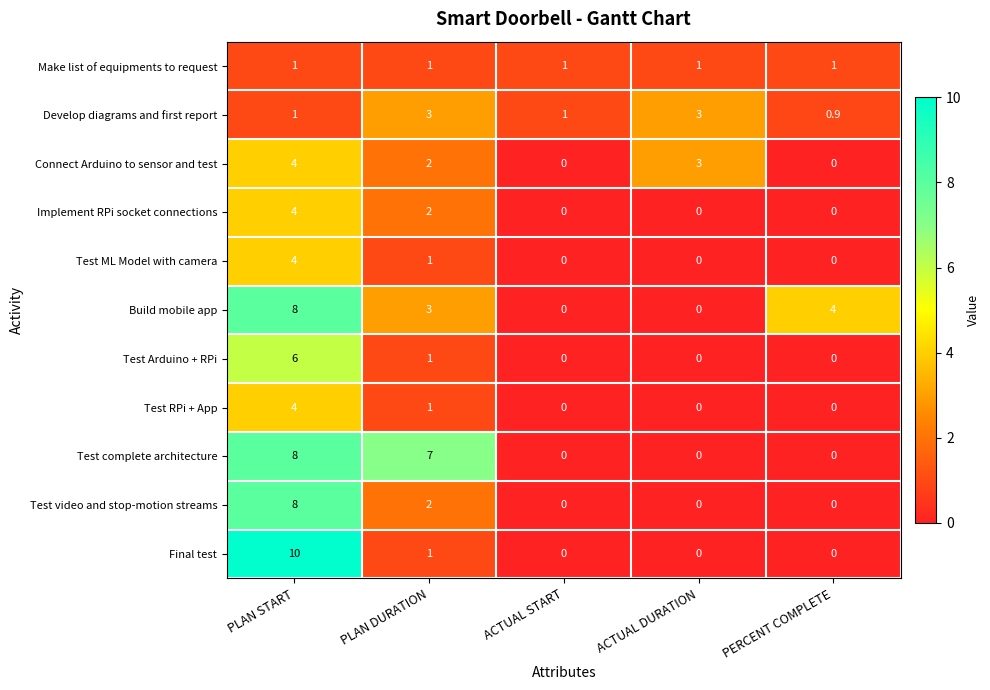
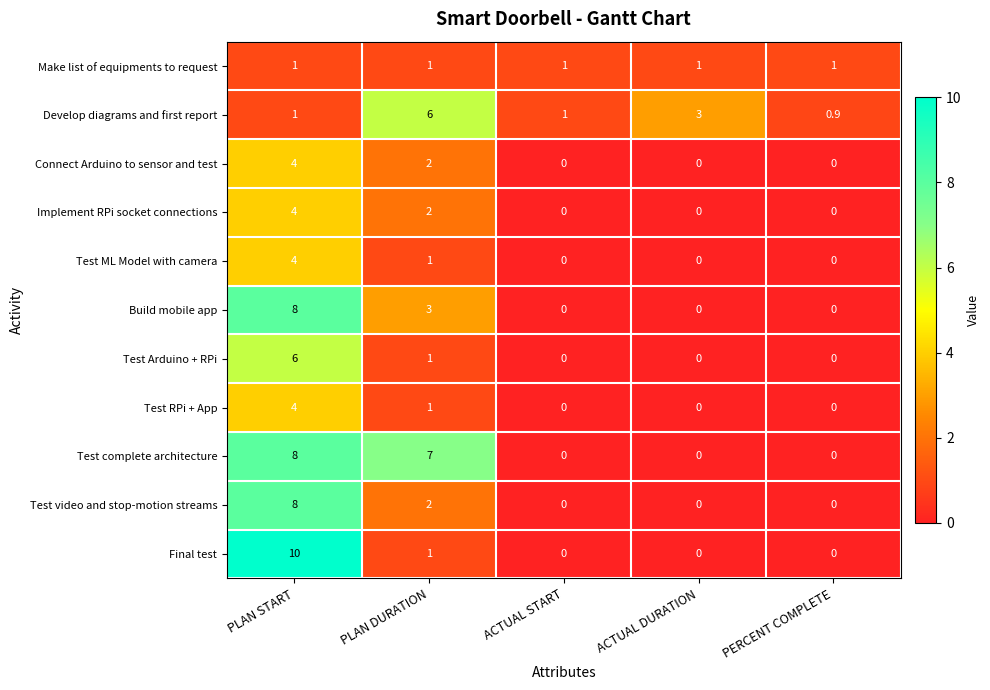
Develop diagrams and first report, PLAN DURATION: 3 -> 6
Connect Arduino to sensor and test, ACTUAL DURATION: 3 -> 0
Build mobile app, PERCENT COMPLETE: 4 -> 0
